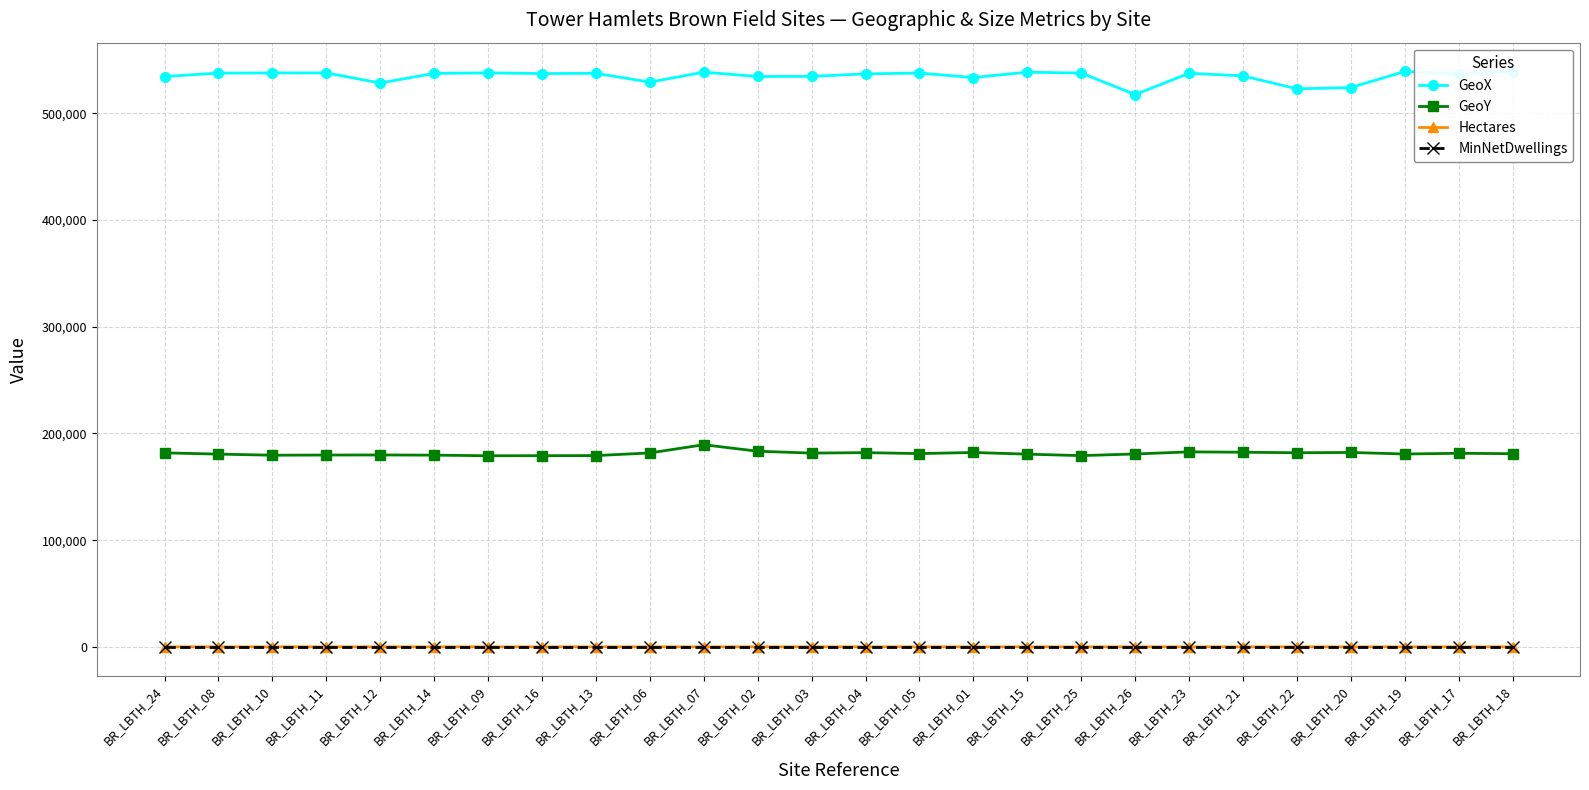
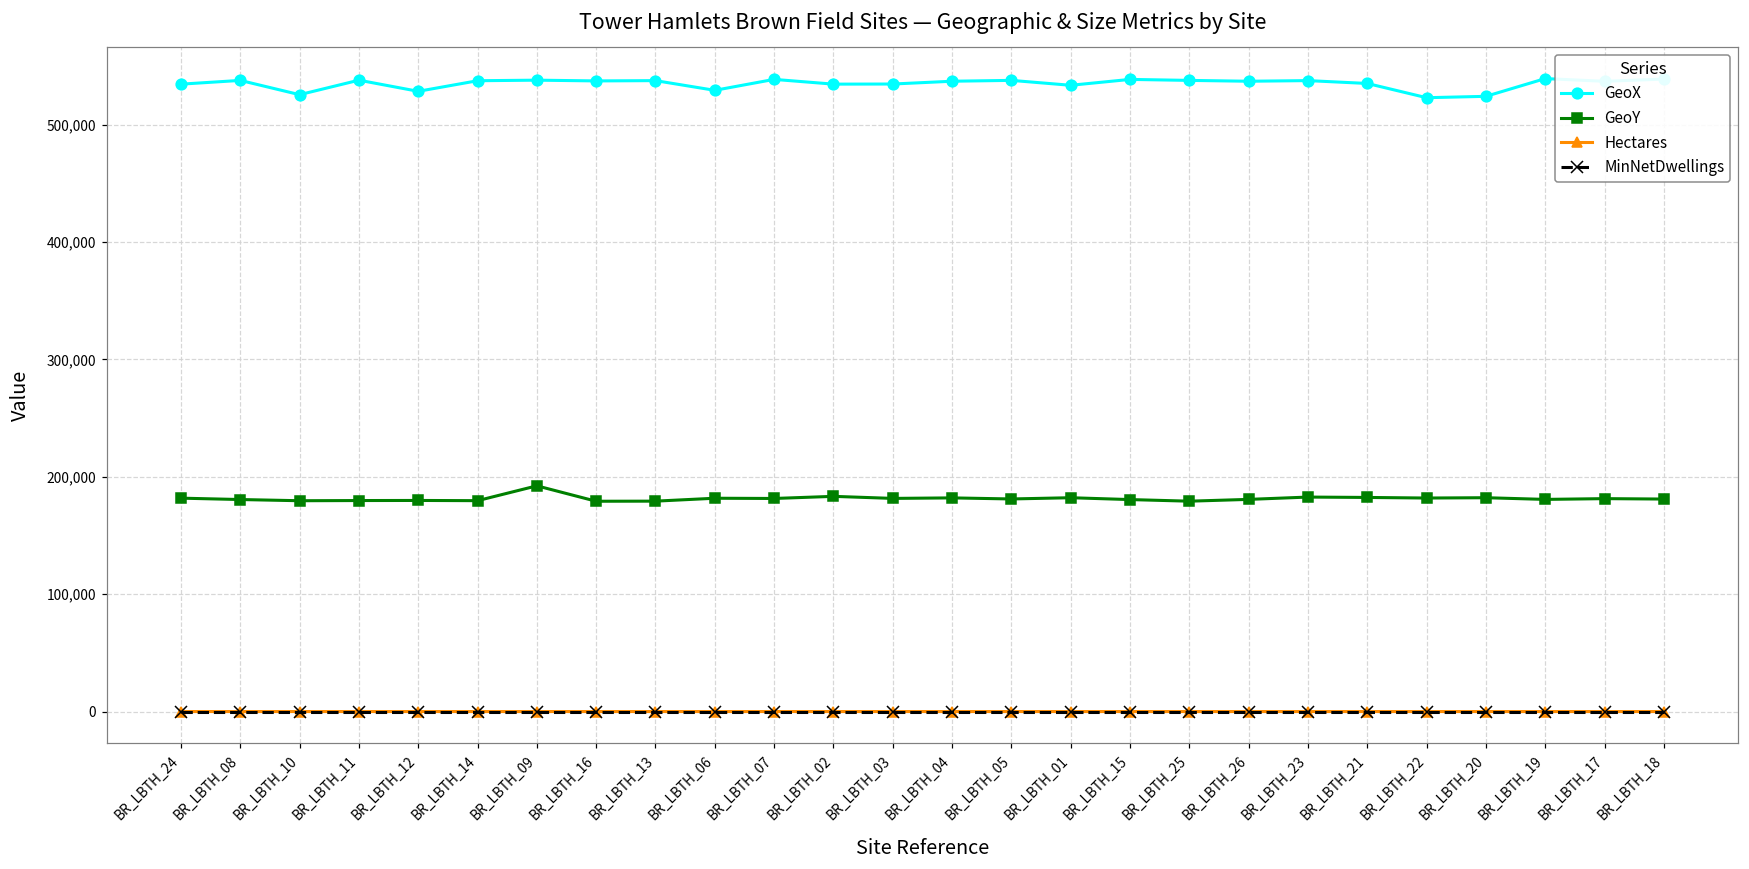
GeoX, BR_LBTH_10: 538,000 -> 526,000
GeoY, BR_LBTH_09: 179,000 -> 192,000
GeoY, BR_LBTH_07: 189,000 -> 182,000
GeoX, BR_LBTH_26: 518,000 -> 537,000
